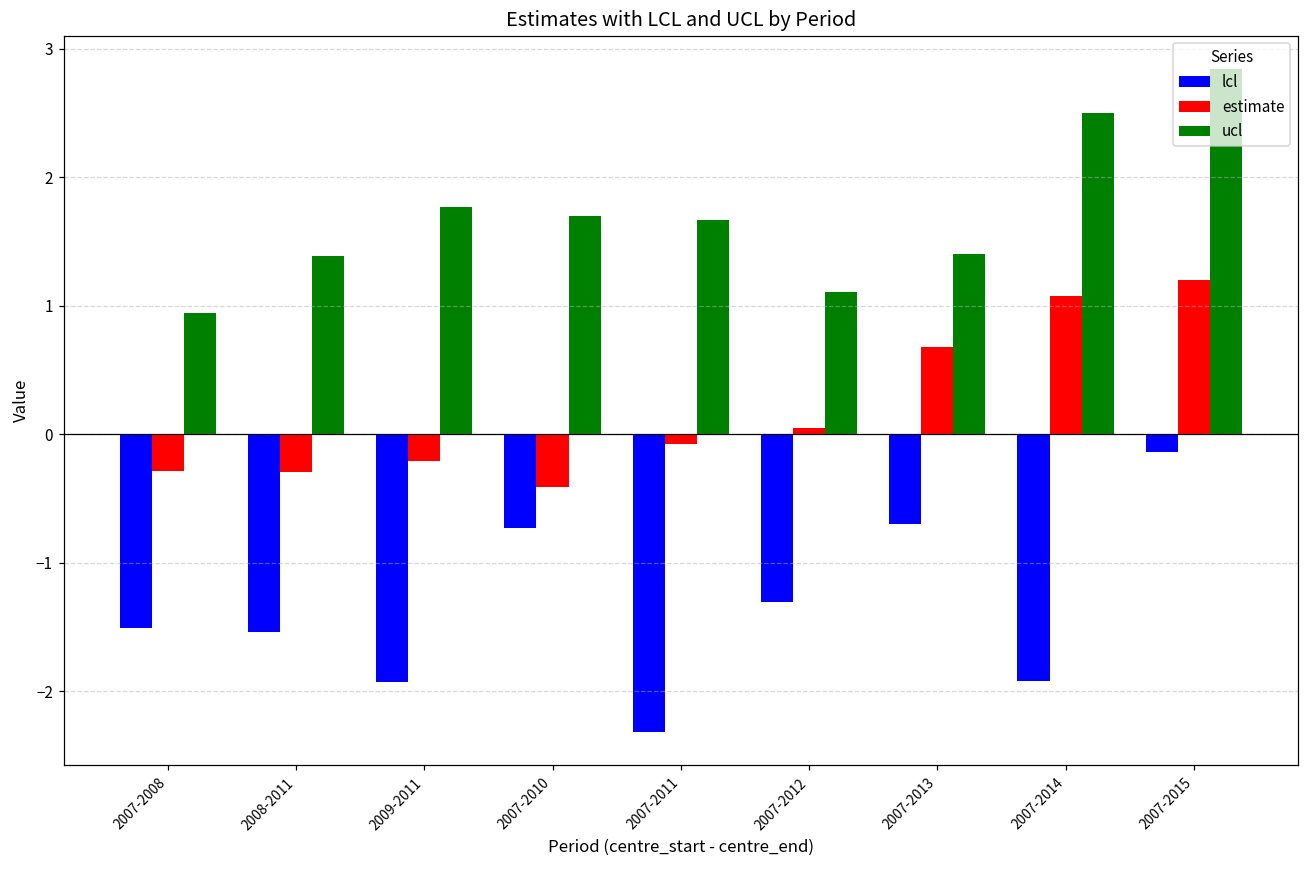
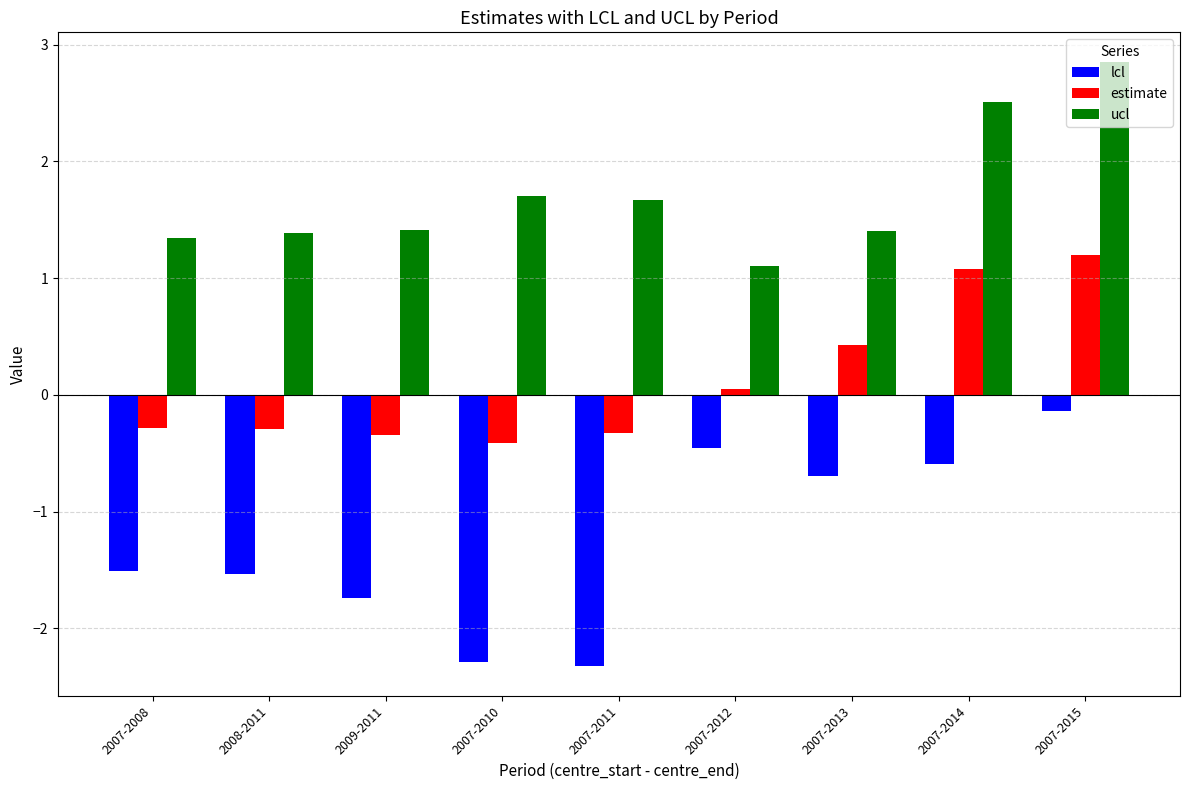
ucl, 2007-2008: 0.94 -> 1.34
lcl, 2009-2011: -1.93 -> -1.74
estimate, 2009-2011: -0.21 -> -0.35
ucl, 2009-2011: 1.77 -> 1.41
lcl, 2007-2010: -0.73 -> -2.29
estimate, 2007-2011: -0.07 -> -0.33
lcl, 2007-2012: -1.30 -> -0.45
estimate, 2007-2013: 0.68 -> 0.42
lcl, 2007-2014: -1.92 -> -0.59
